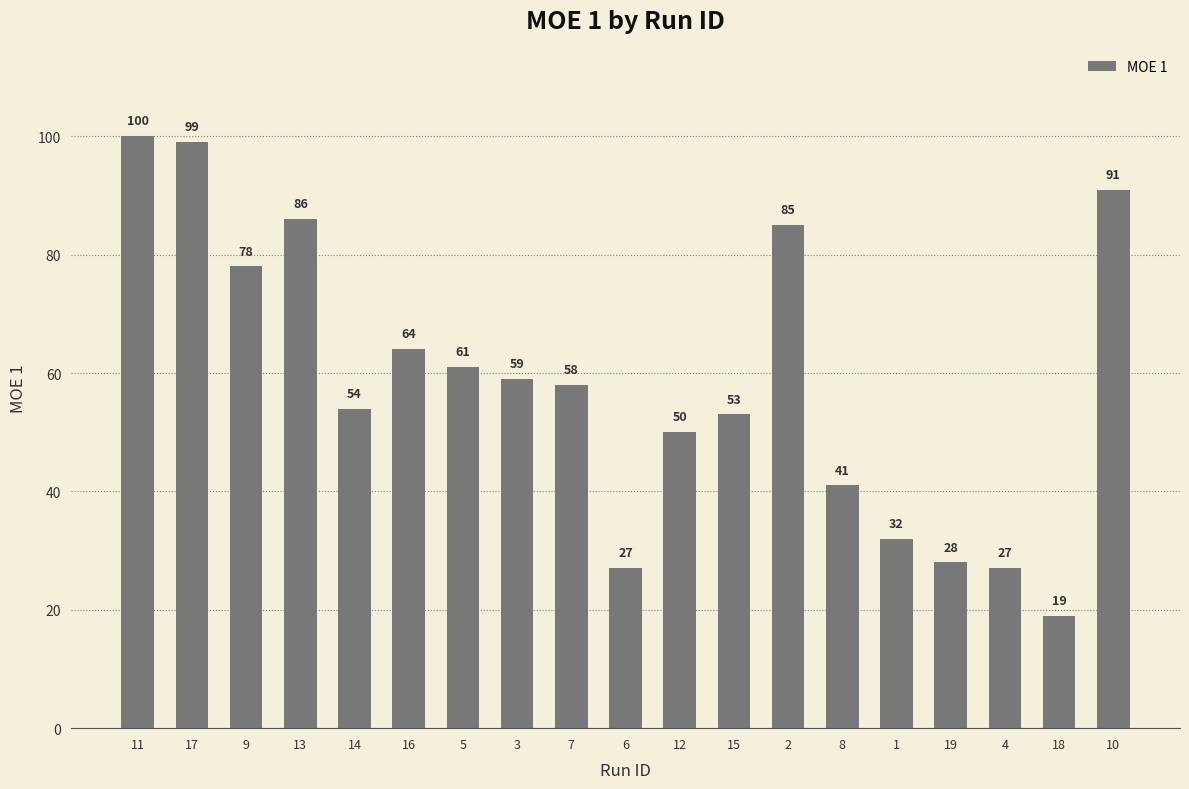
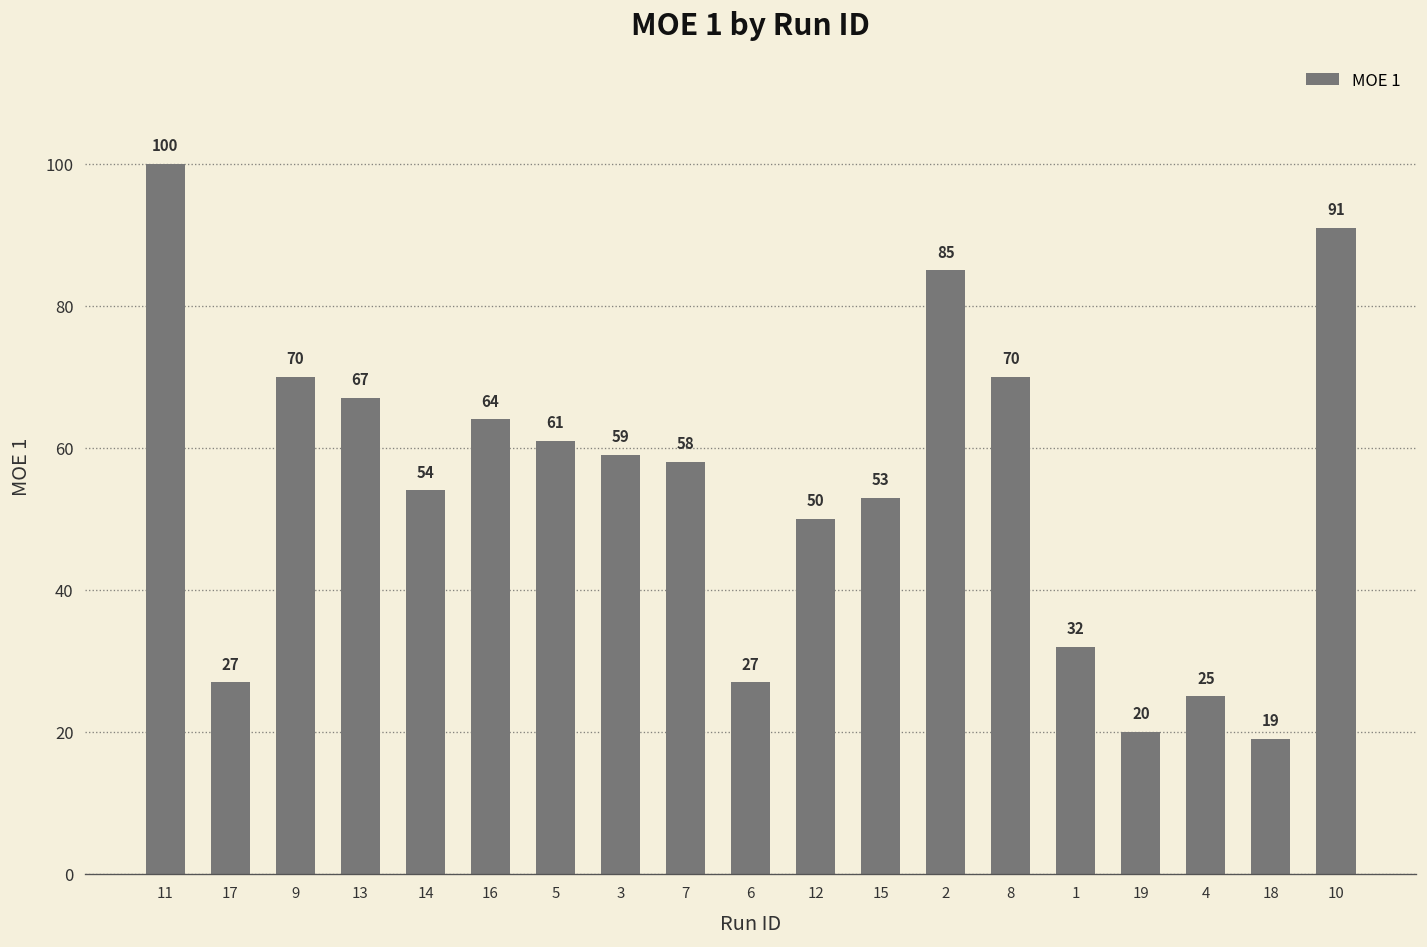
17: 99 -> 27
9: 78 -> 70
13: 86 -> 67
8: 41 -> 70
19: 28 -> 20
4: 27 -> 25
